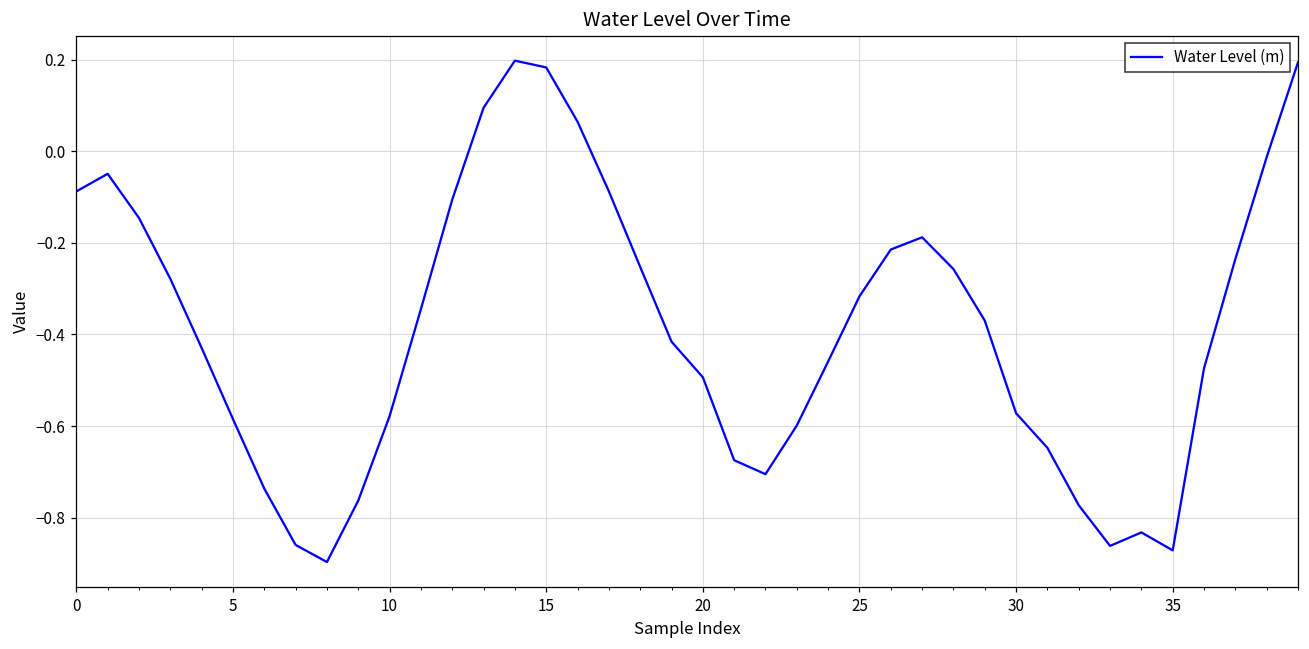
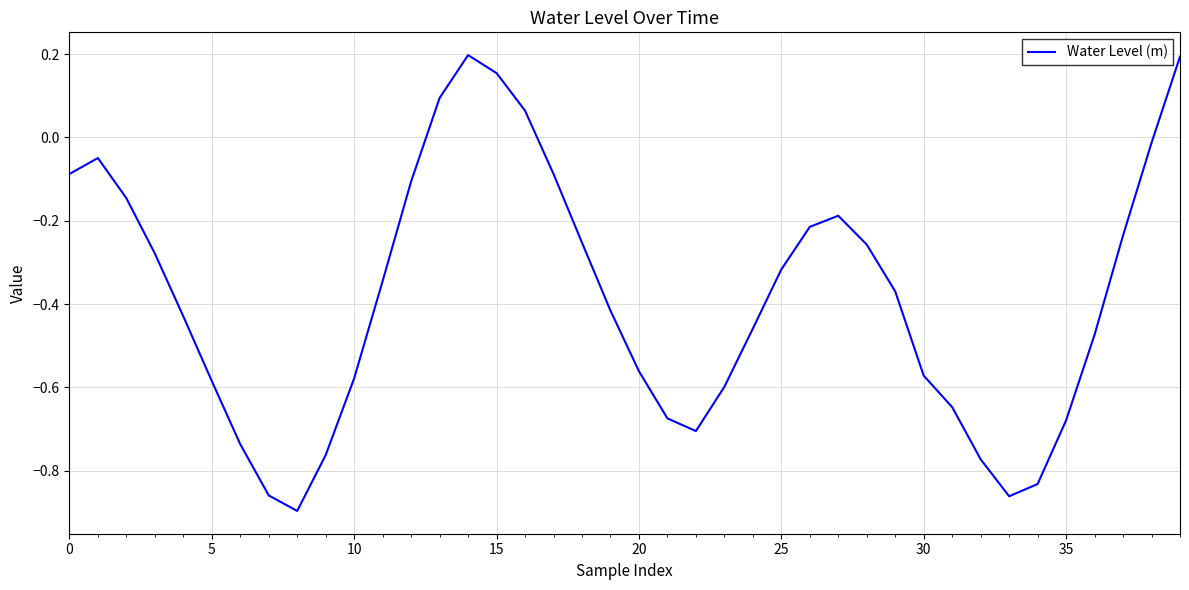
15: 0.18 -> 0.15
20: -0.49 -> -0.56
35: -0.87 -> -0.68
